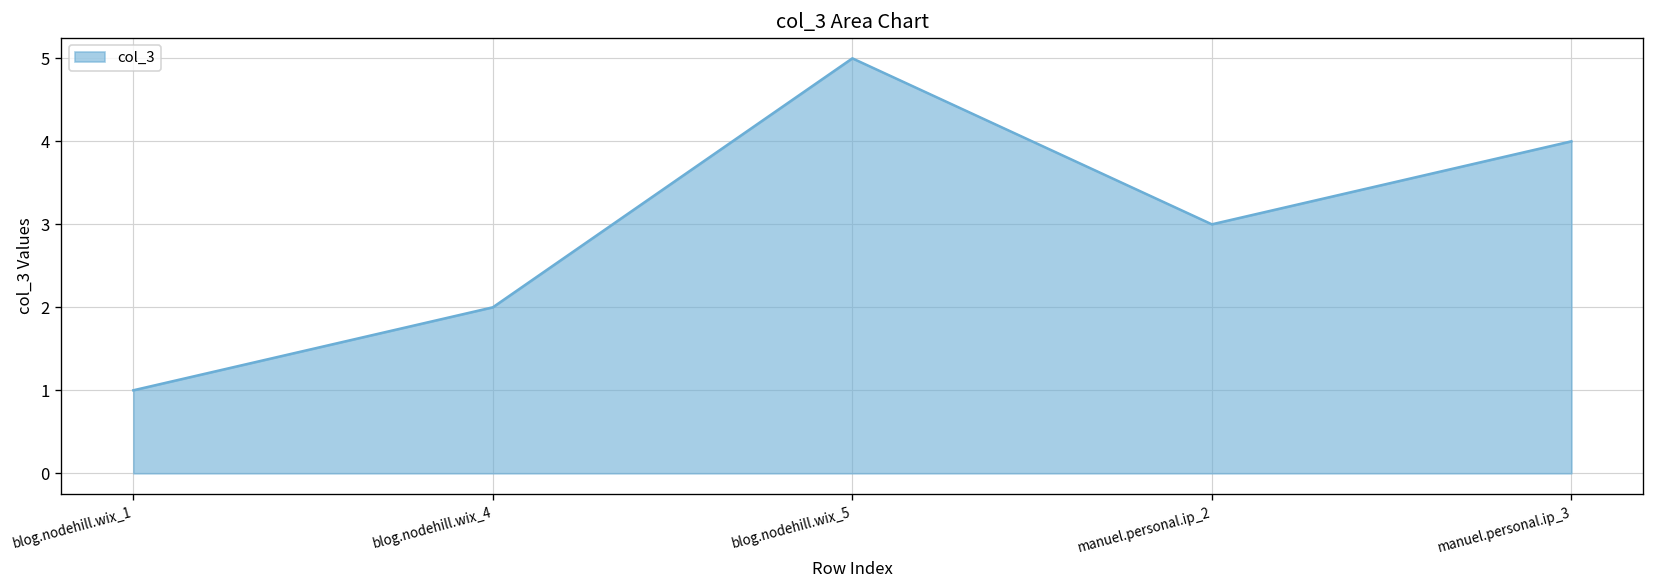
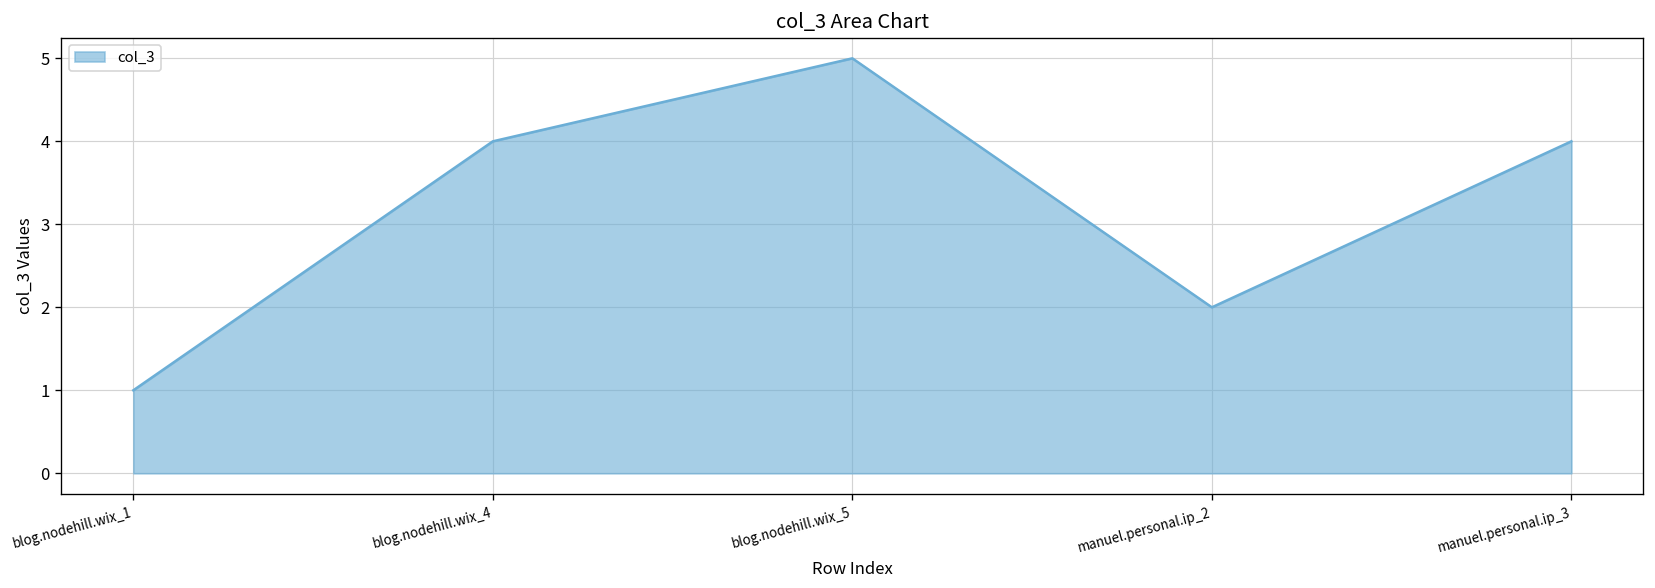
blog.nodehill.wix_4: 2 -> 4
manuel.personal.ip_2: 3 -> 2
